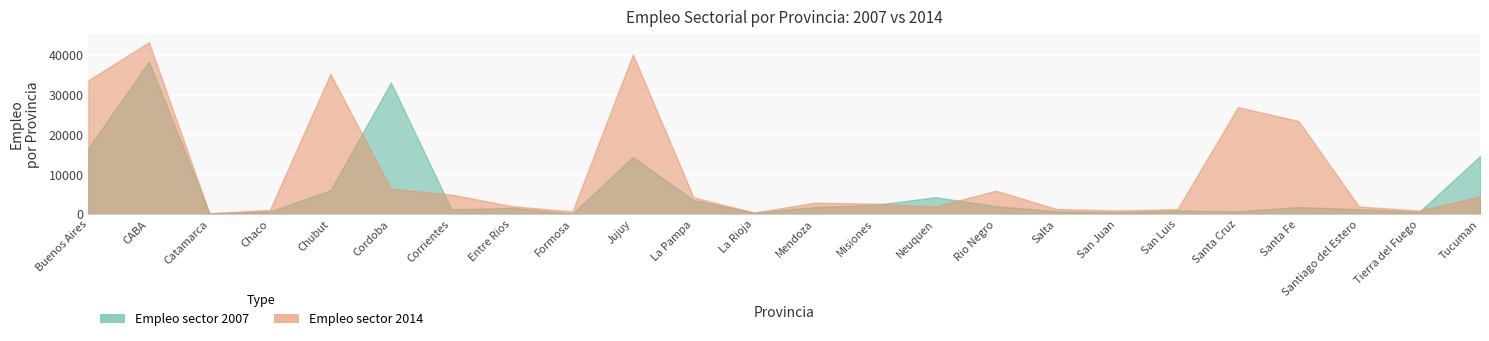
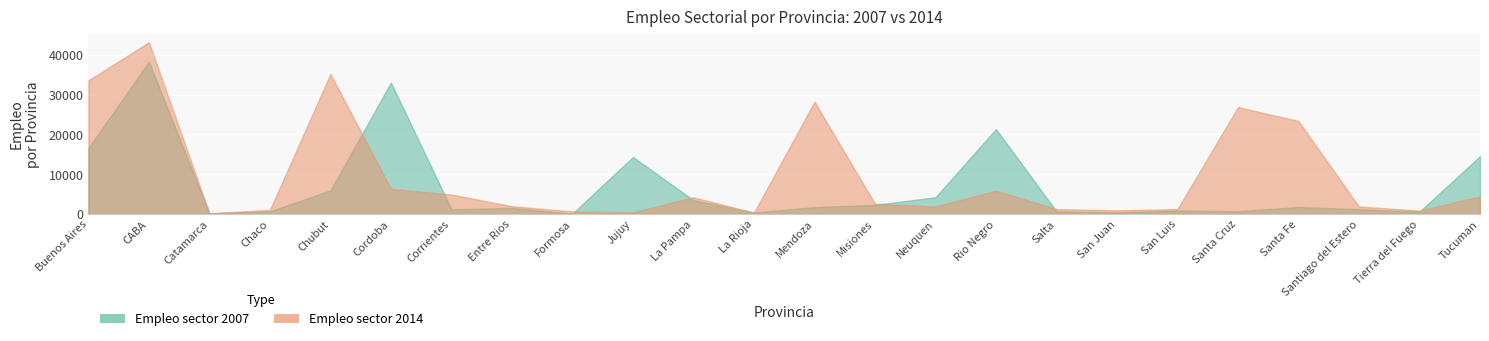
Empleo sector 2014, Jujuy: 40000 -> 0
Empleo sector 2014, Mendoza: 3000 -> 28000
Empleo sector 2007, Rio Negro: 2000 -> 21000
